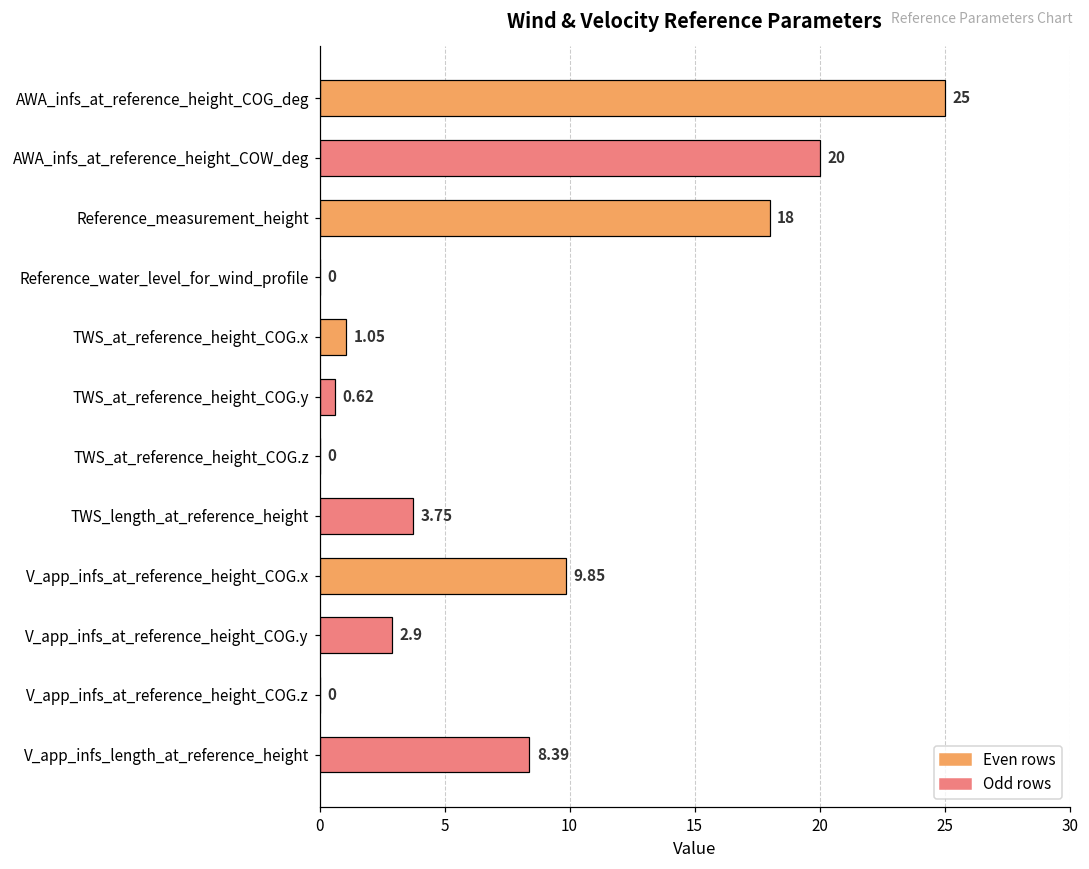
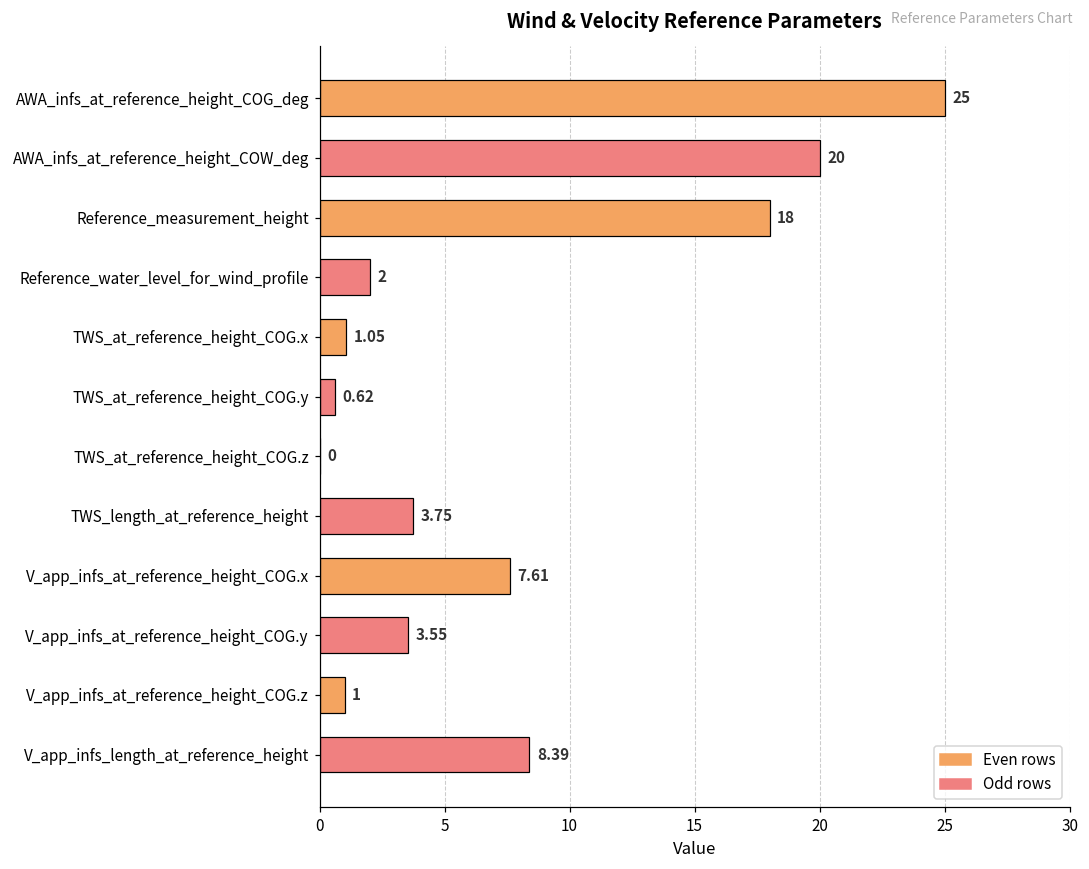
Reference_water_level_for_wind_profile: 0 -> 2
V_app_infs_at_reference_height_COG.x: 9.85 -> 7.61
V_app_infs_at_reference_height_COG.y: 2.9 -> 3.55
V_app_infs_at_reference_height_COG.z: 0 -> 1
